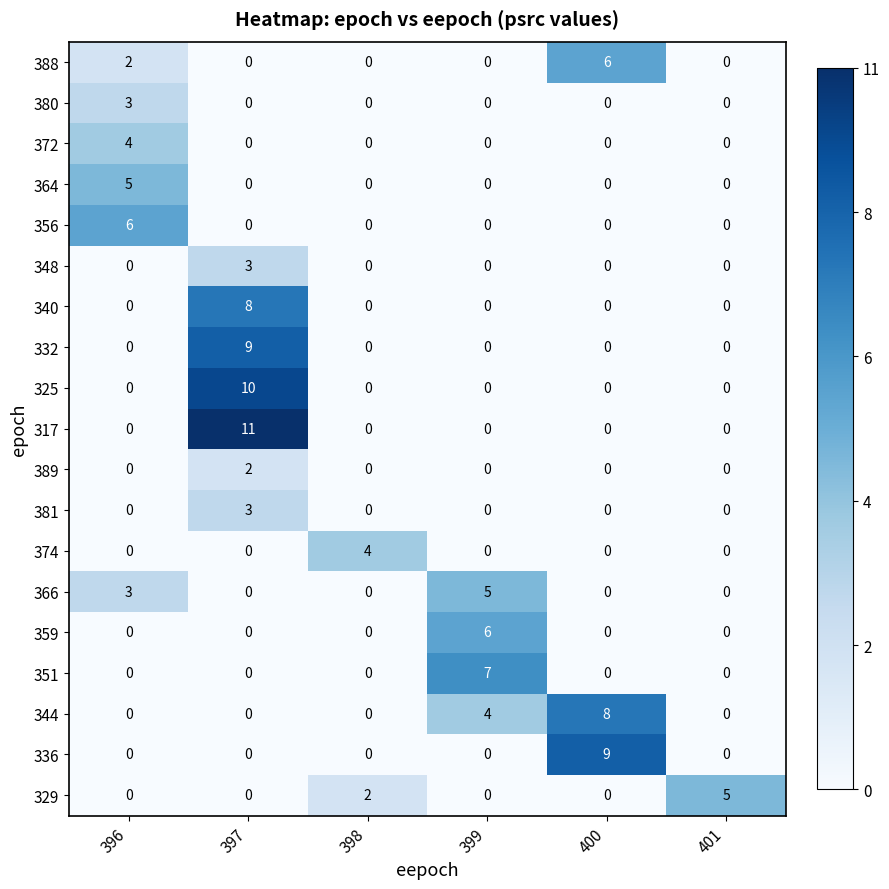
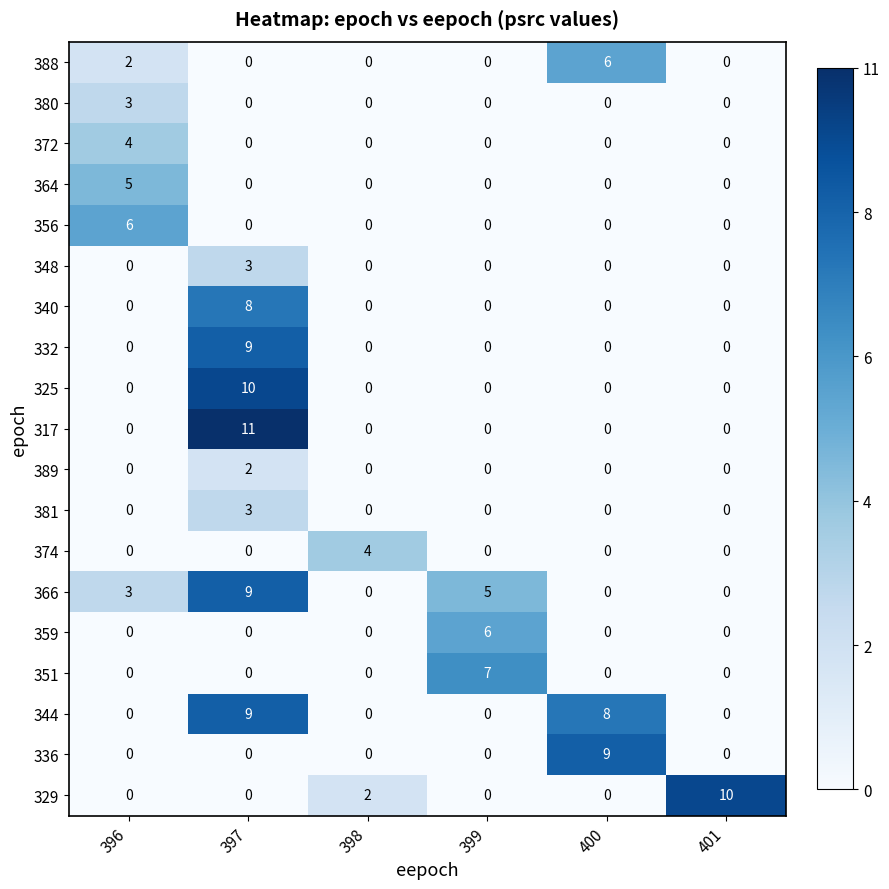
366, 397: 0 -> 9
344, 397: 0 -> 9
344, 399: 4 -> 0
329, 401: 5 -> 10
